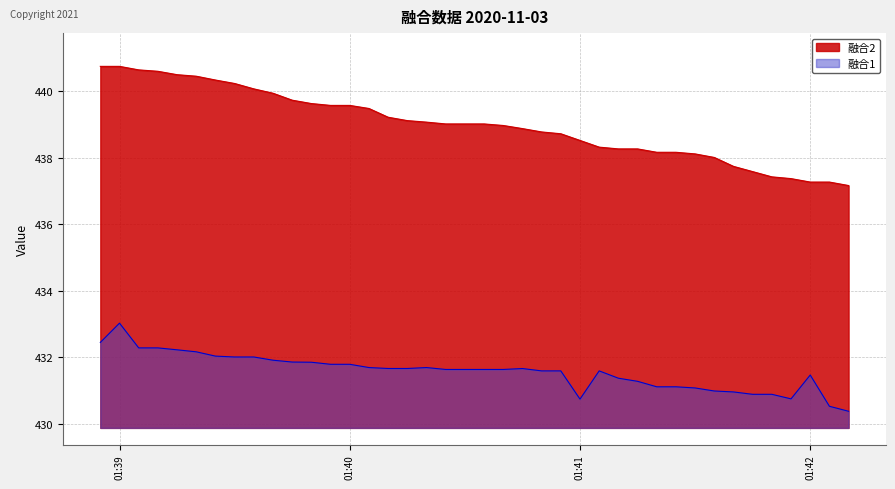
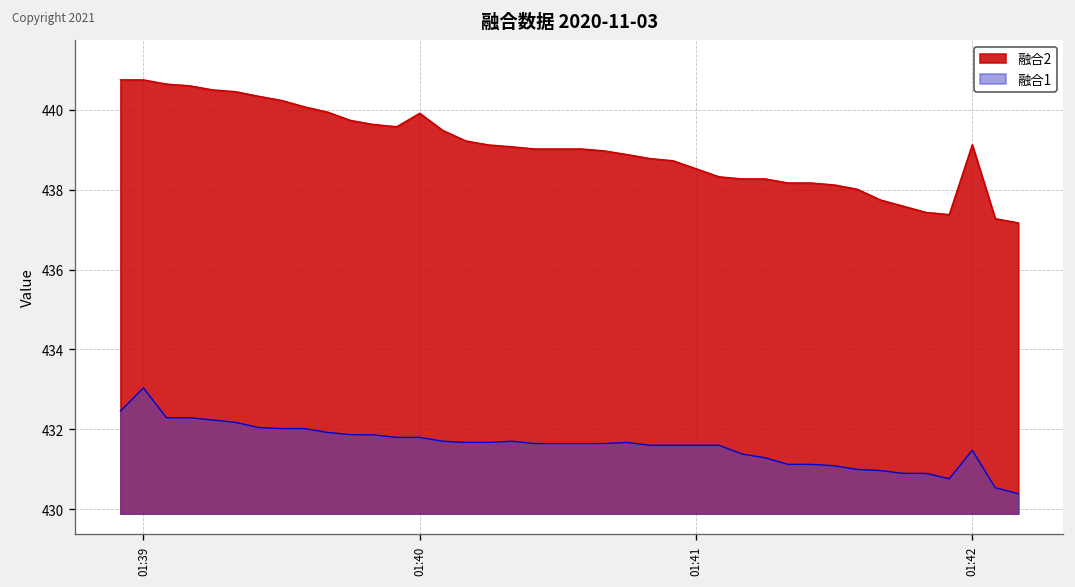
融合2, 01:40: 439.6 -> 439.9
融合1, 01:41: 430.7 -> 431.6
融合2, 01:42: 437.3 -> 439.1
